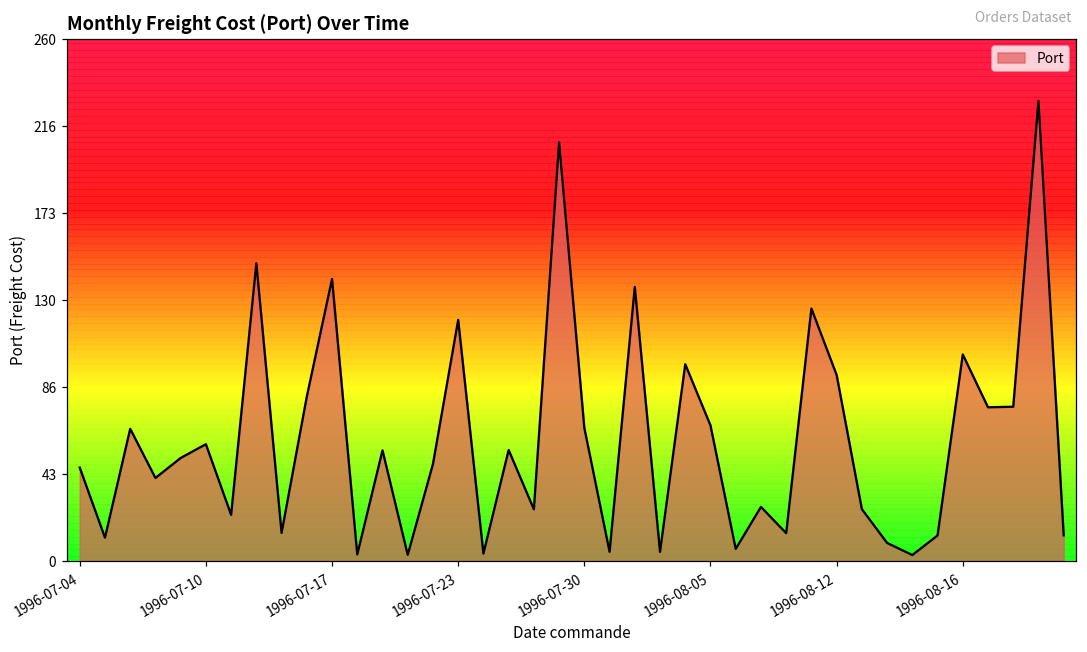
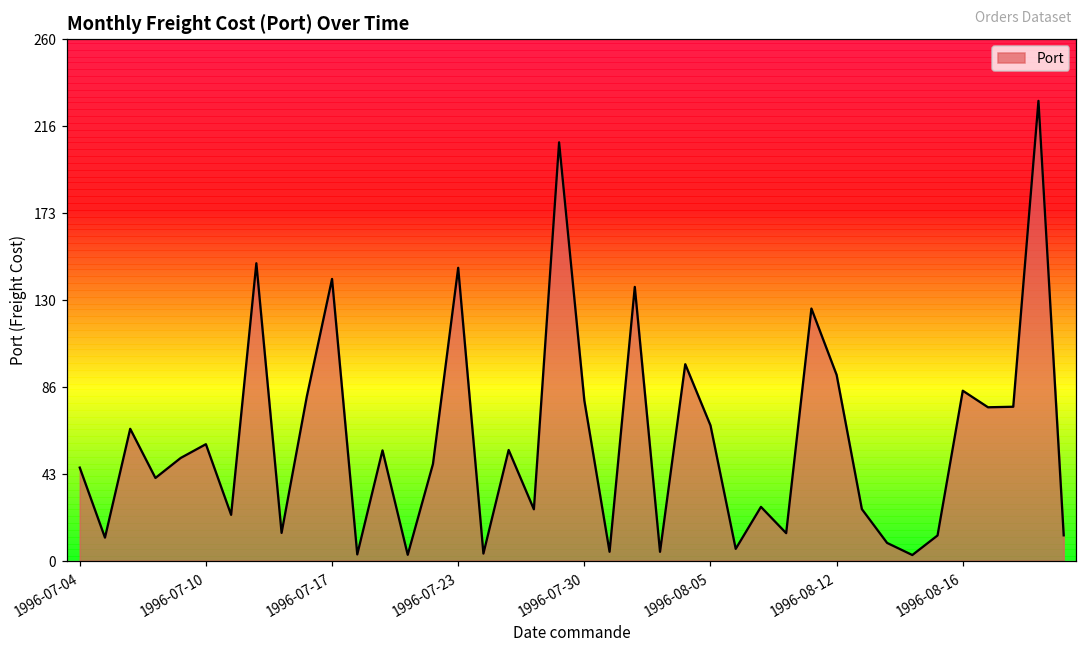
1996-07-23: 120 -> 146
1996-07-30: 66 -> 80
1996-08-16: 103 -> 85
